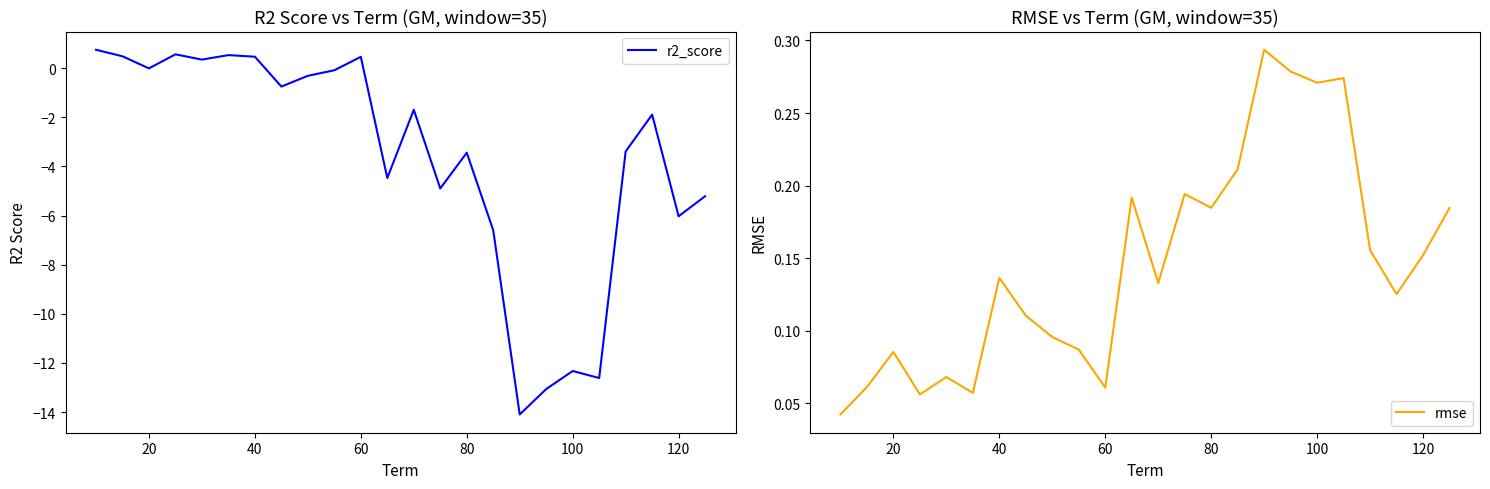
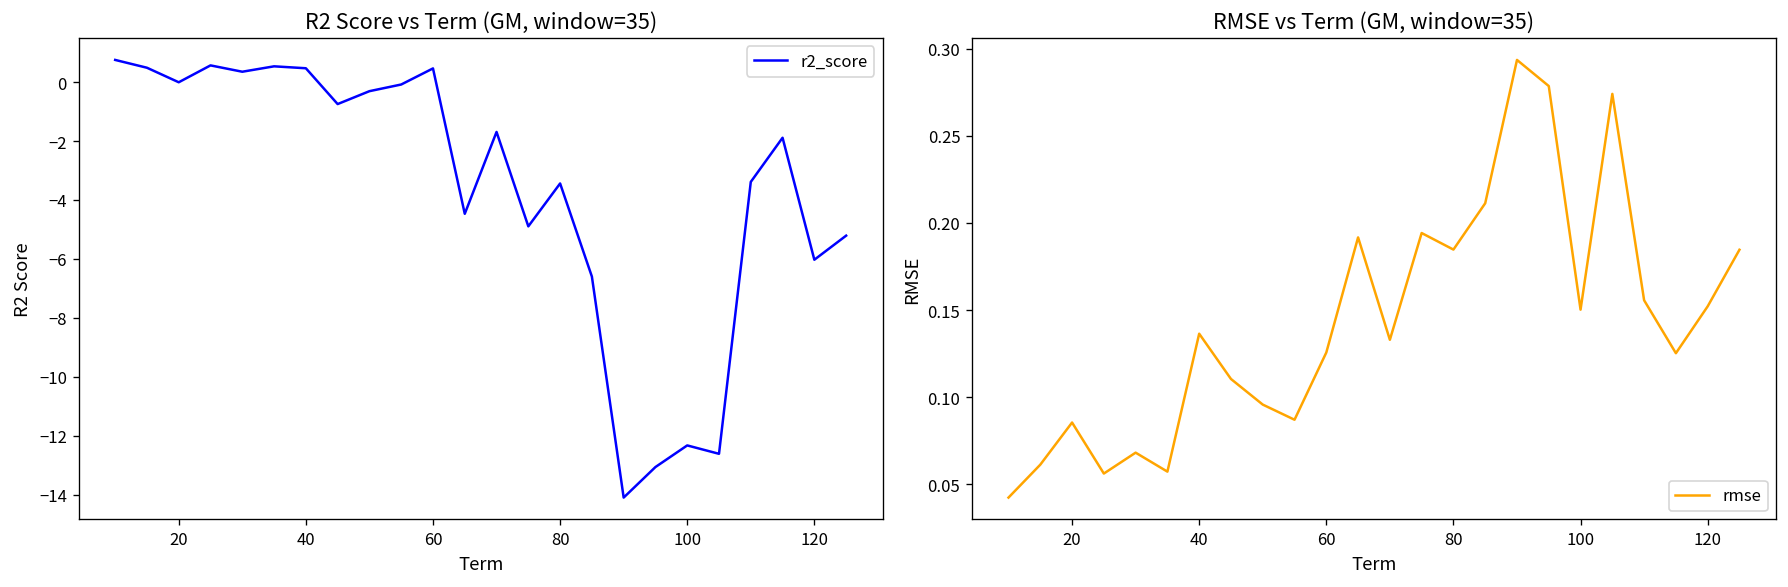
RMSE vs Term (GM, window=35), 60: 0.061 -> 0.126
RMSE vs Term (GM, window=35), 100: 0.271 -> 0.150
